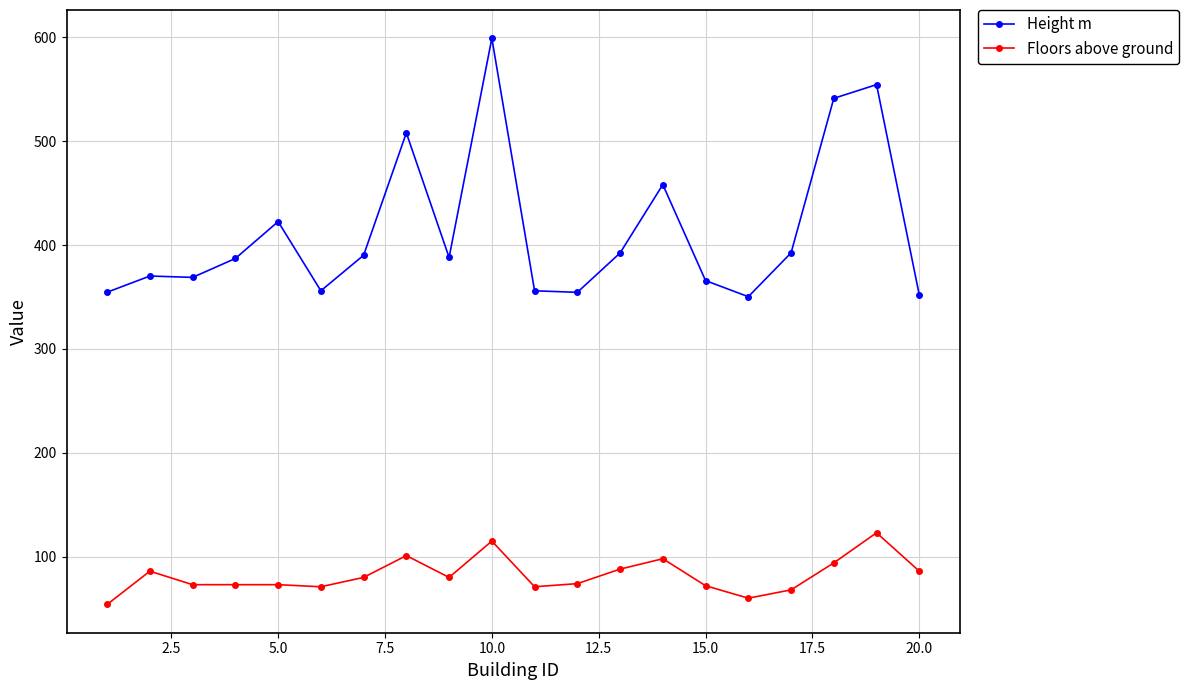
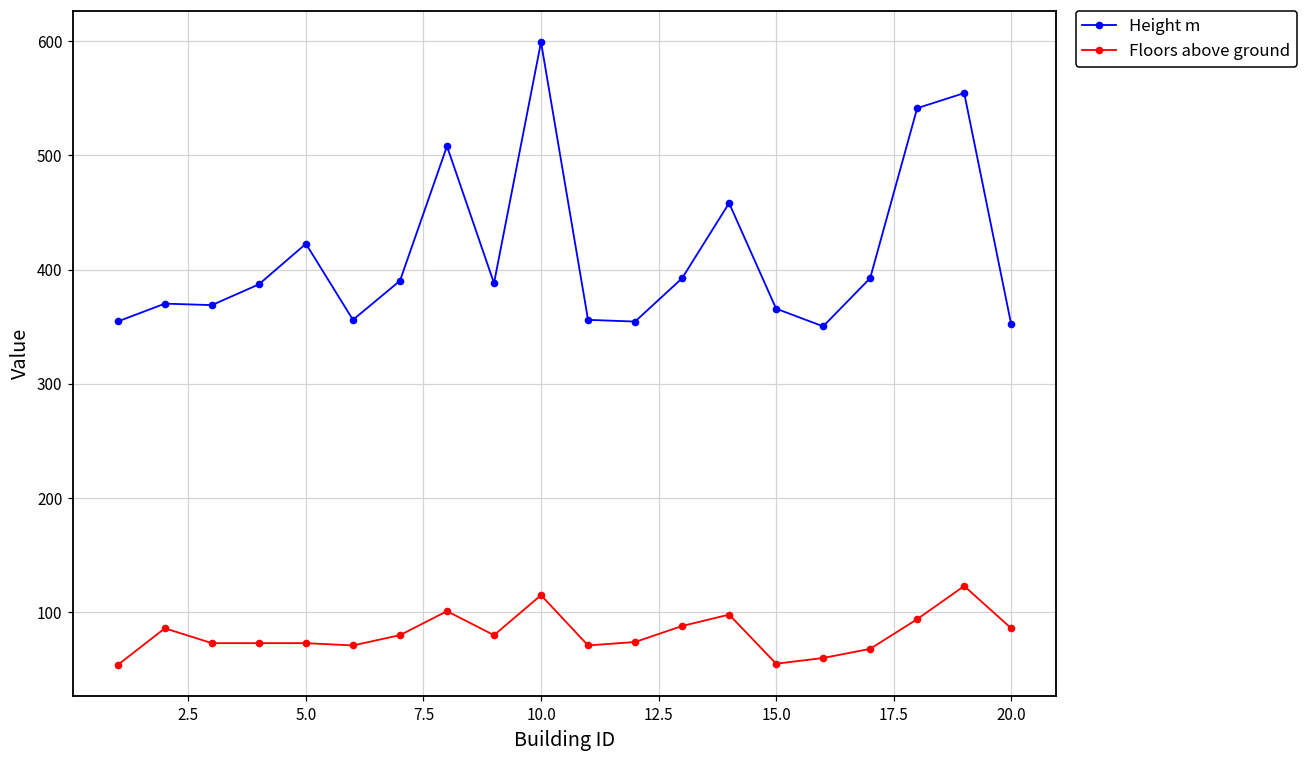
Floors above ground, 15.0: 72 -> 55
